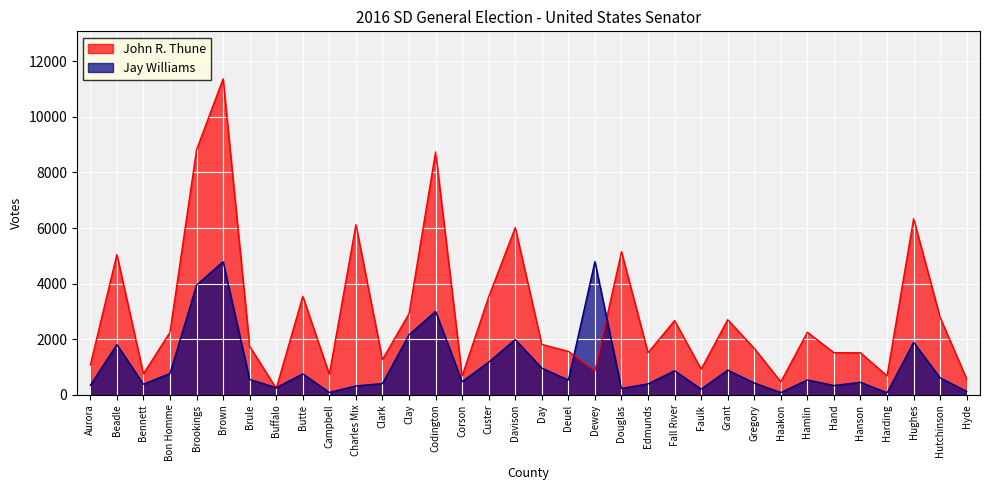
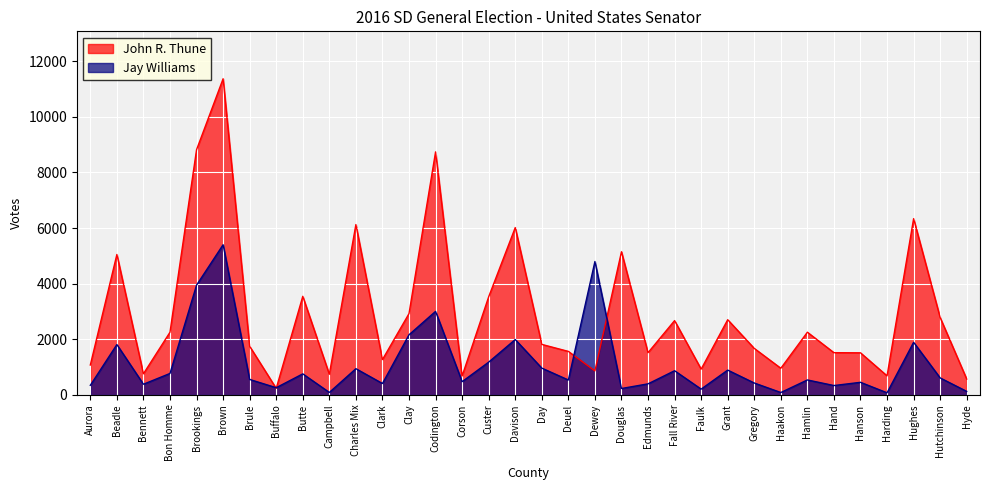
Jay Williams, Brown: 4800 -> 5400
Jay Williams, Charles Mix: 300 -> 900
John R. Thune, Haakon: 500 -> 1000
